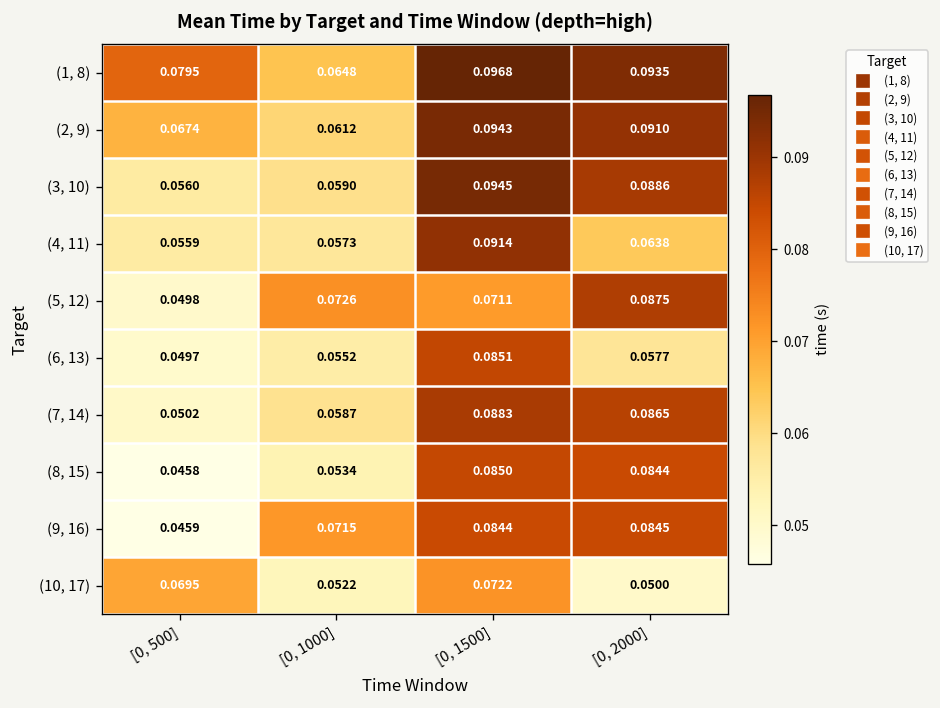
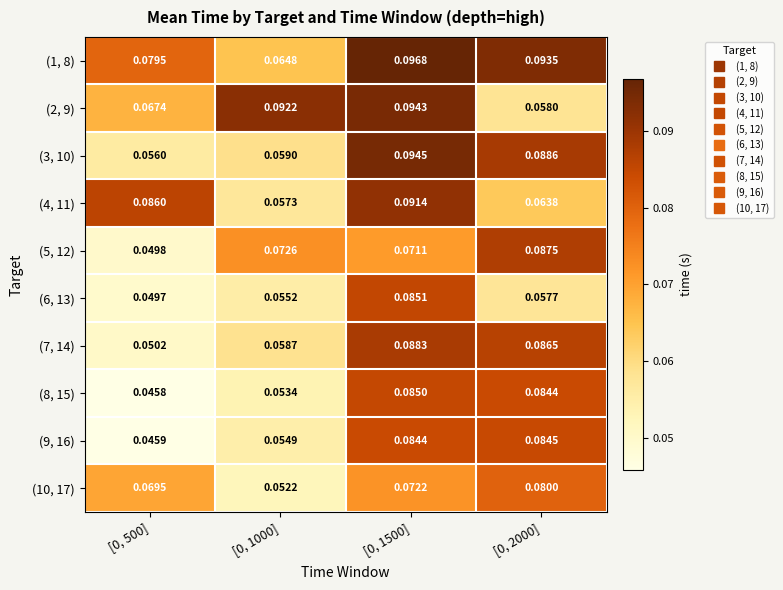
(2, 9), [0, 1000]: 0.0612 -> 0.0922
(2, 9), [0, 2000]: 0.0910 -> 0.0580
(4, 11), [0, 500]: 0.0559 -> 0.0860
(9, 16), [0, 1000]: 0.0715 -> 0.0549
(10, 17), [0, 2000]: 0.0500 -> 0.0800
